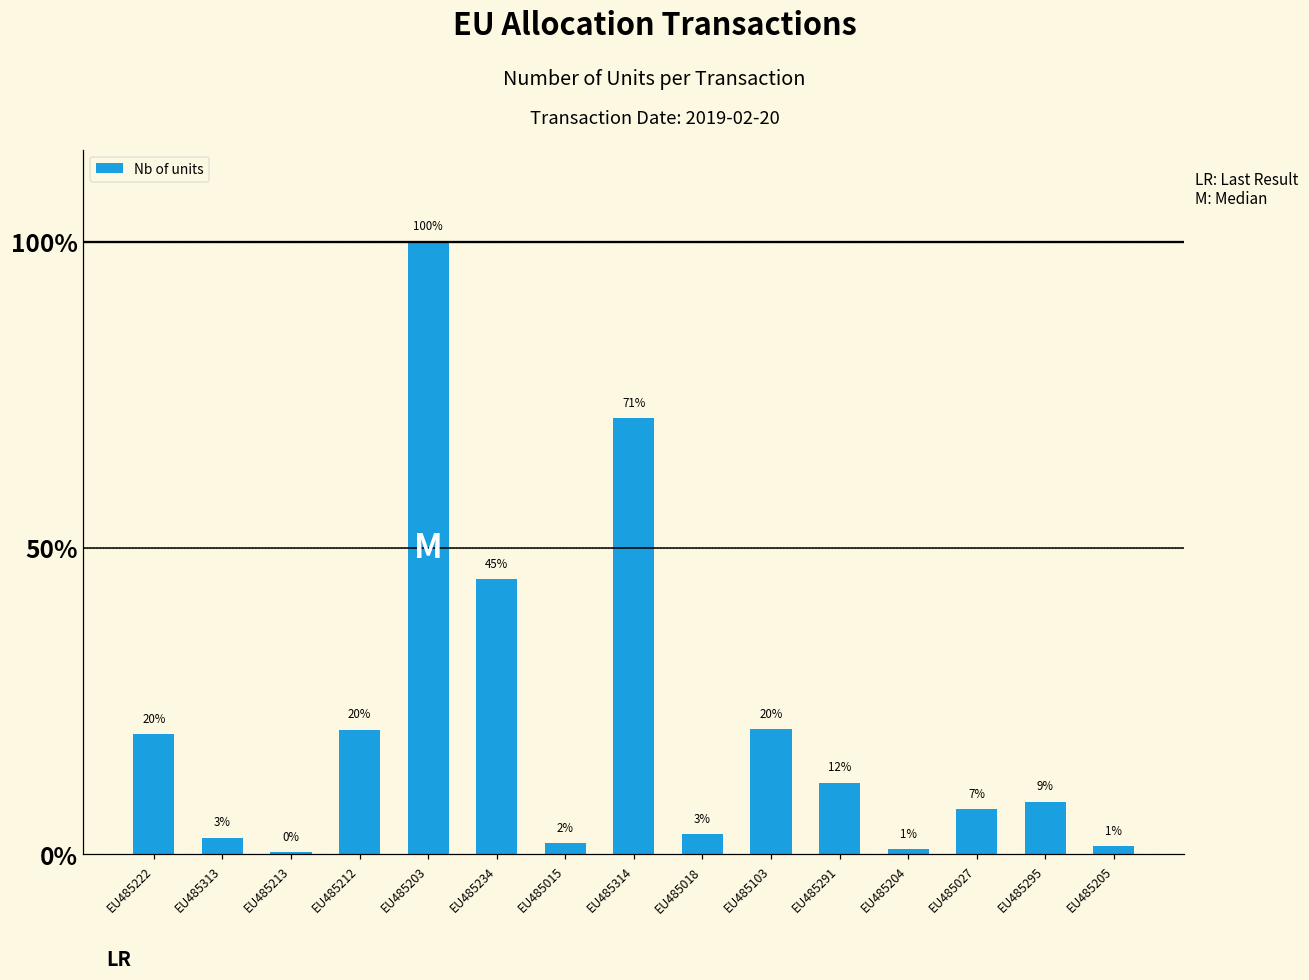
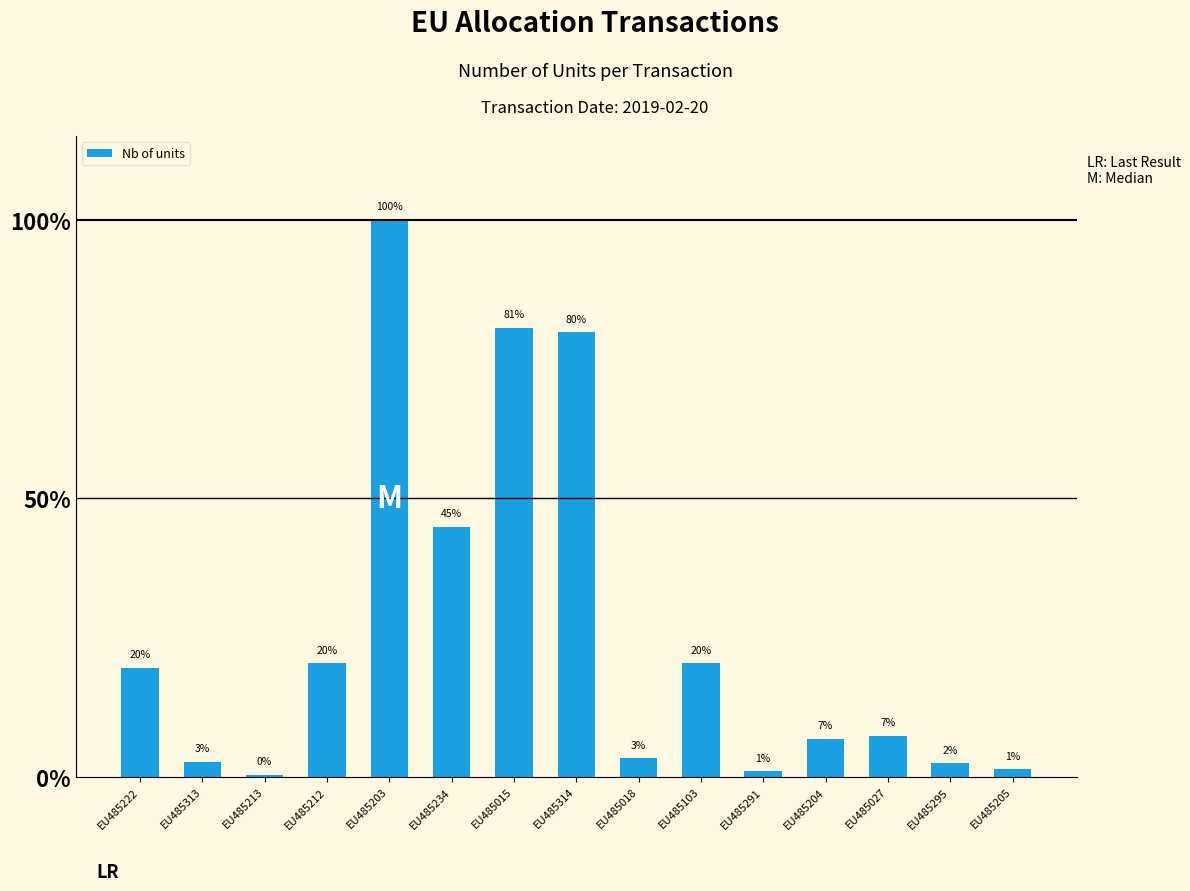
EU485015: 2% -> 81%
EU485314: 71% -> 80%
EU485291: 12% -> 1%
EU485204: 1% -> 7%
EU485295: 9% -> 2%
